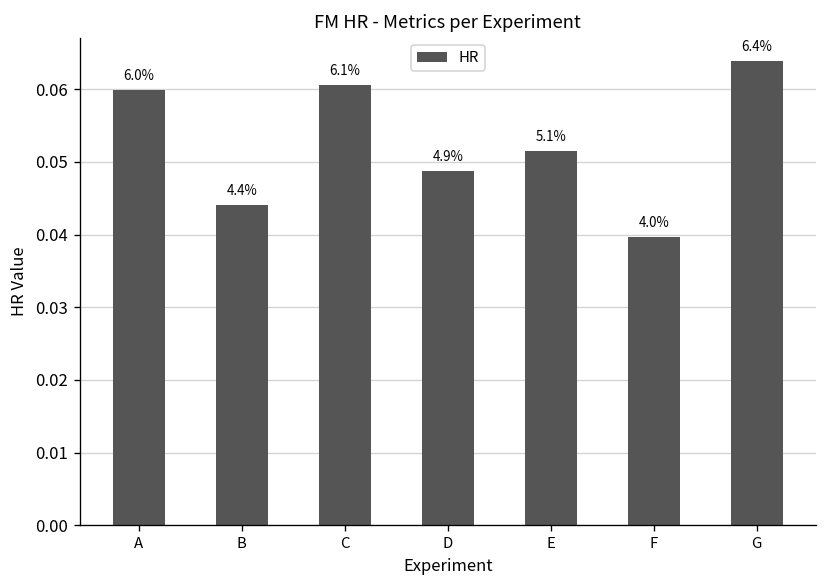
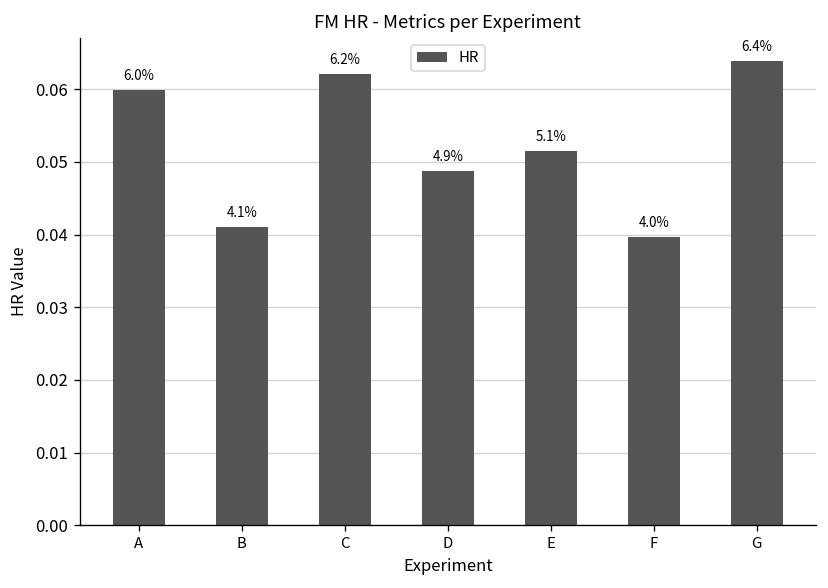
B: 4.4% -> 4.1%
C: 6.1% -> 6.2%
